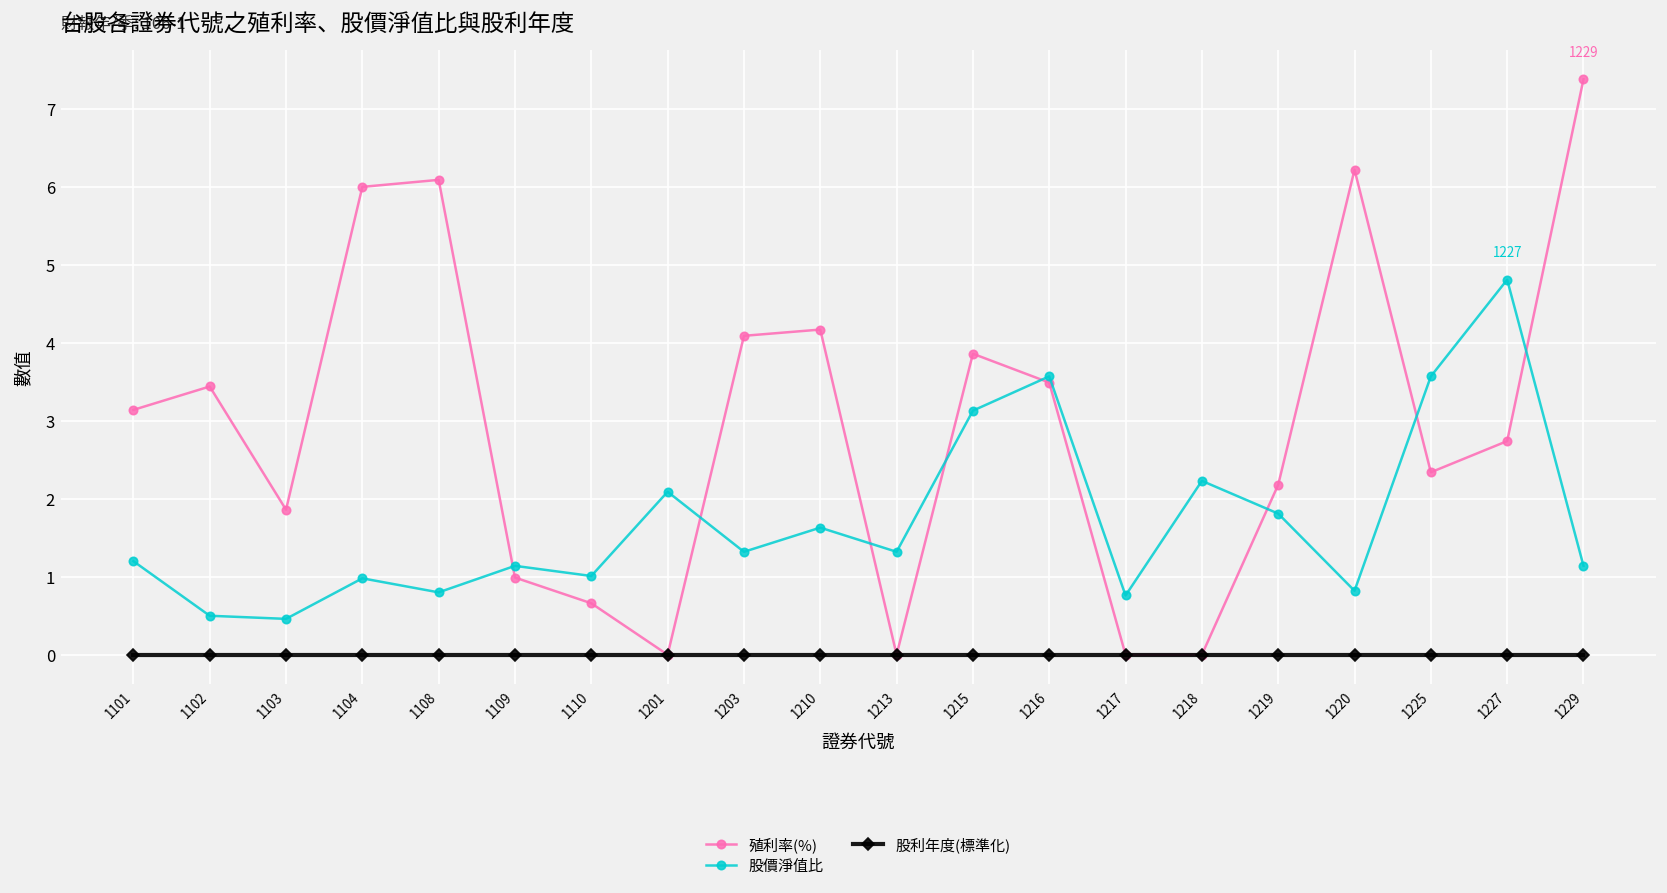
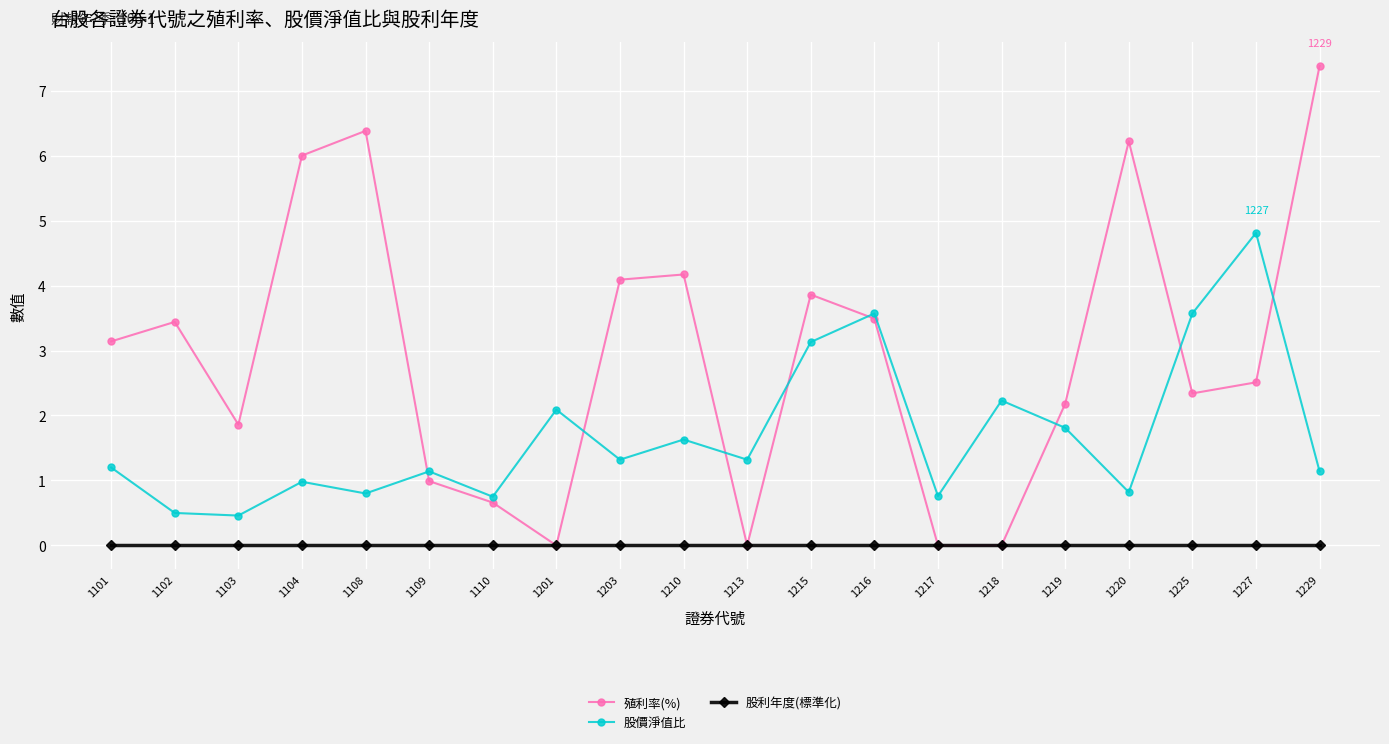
殖利率(%), 1108: 6.1 -> 6.4
股價淨值比, 1110: 1.0 -> 0.8
殖利率(%), 1227: 2.7 -> 2.5
